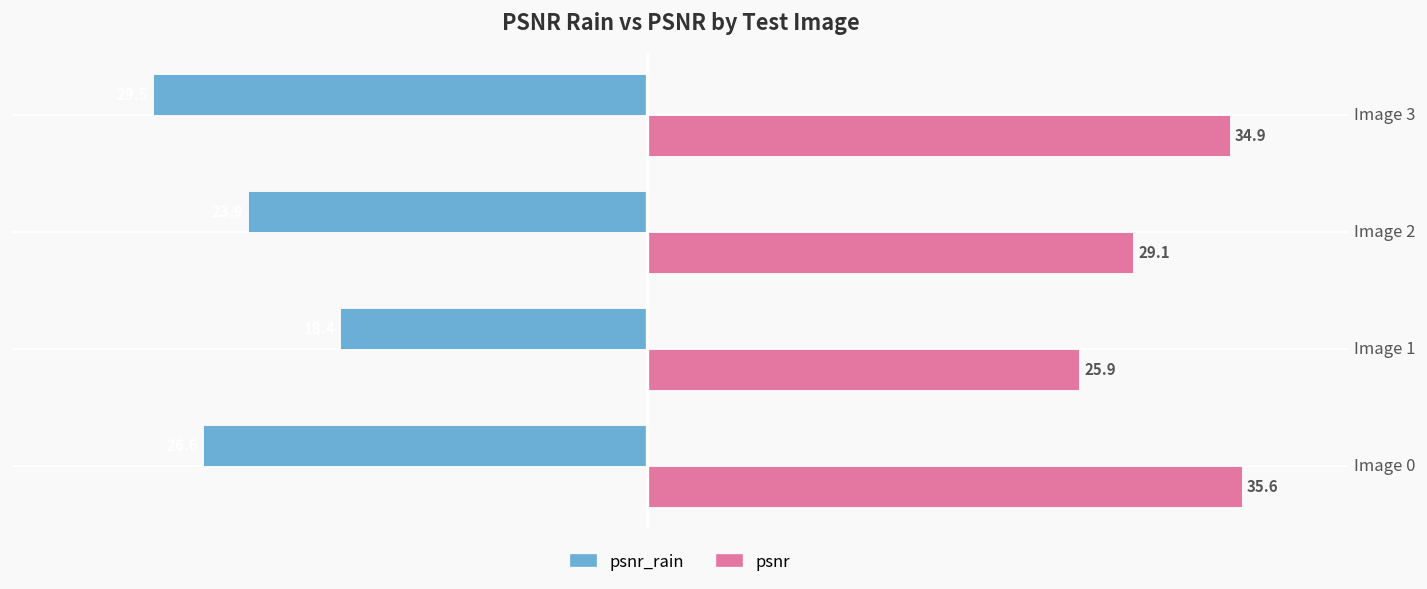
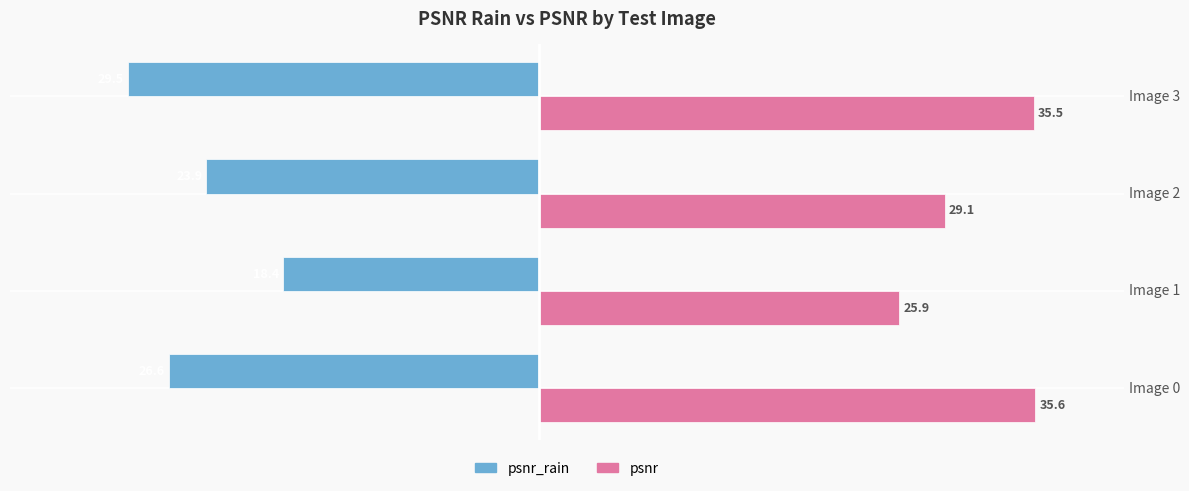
psnr, Image 3: 34.9 -> 35.5
